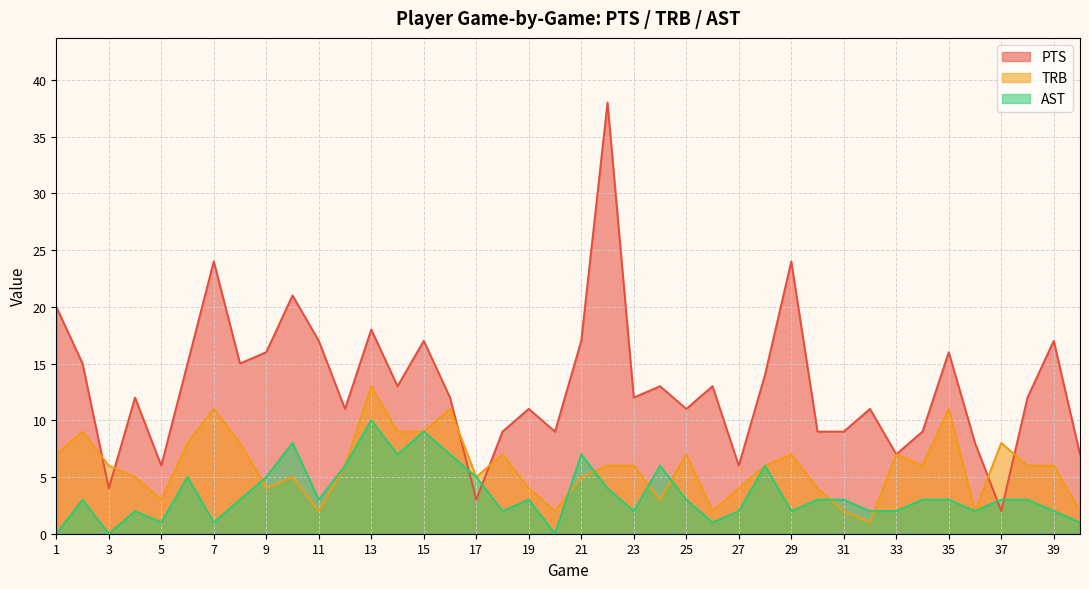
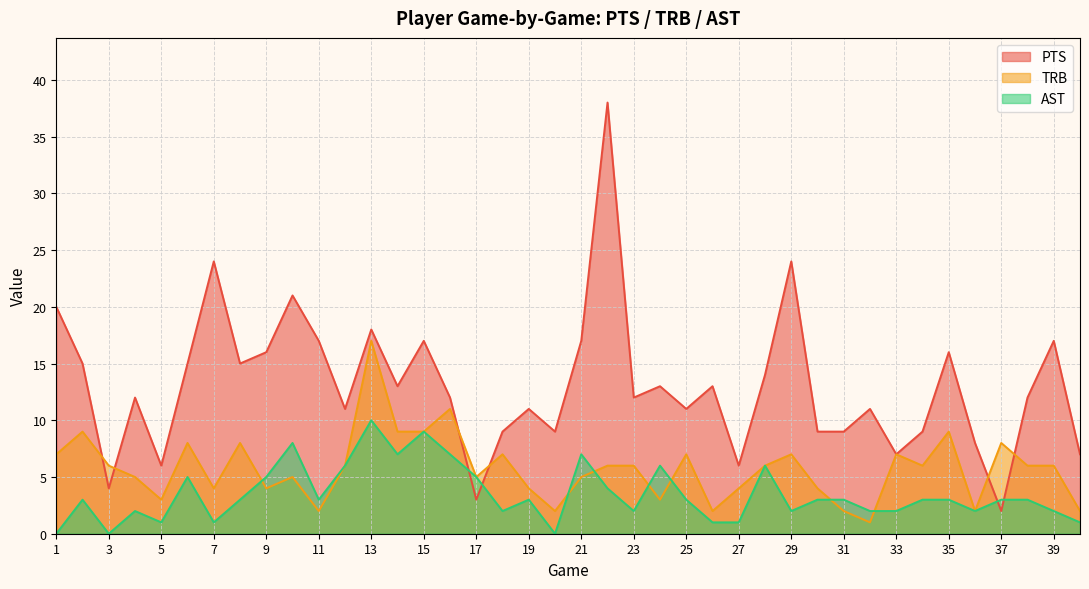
TRB, 7: 11 -> 4
TRB, 13: 13 -> 17
AST, 27: 2 -> 1
TRB, 35: 11 -> 9
